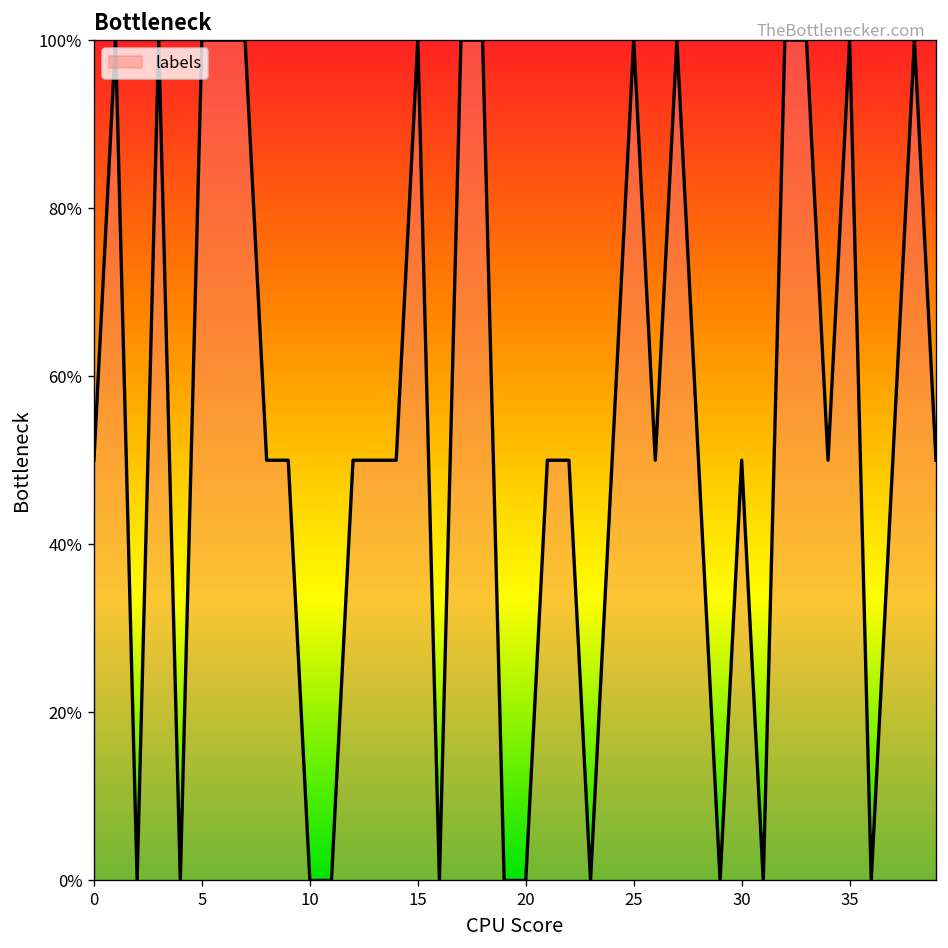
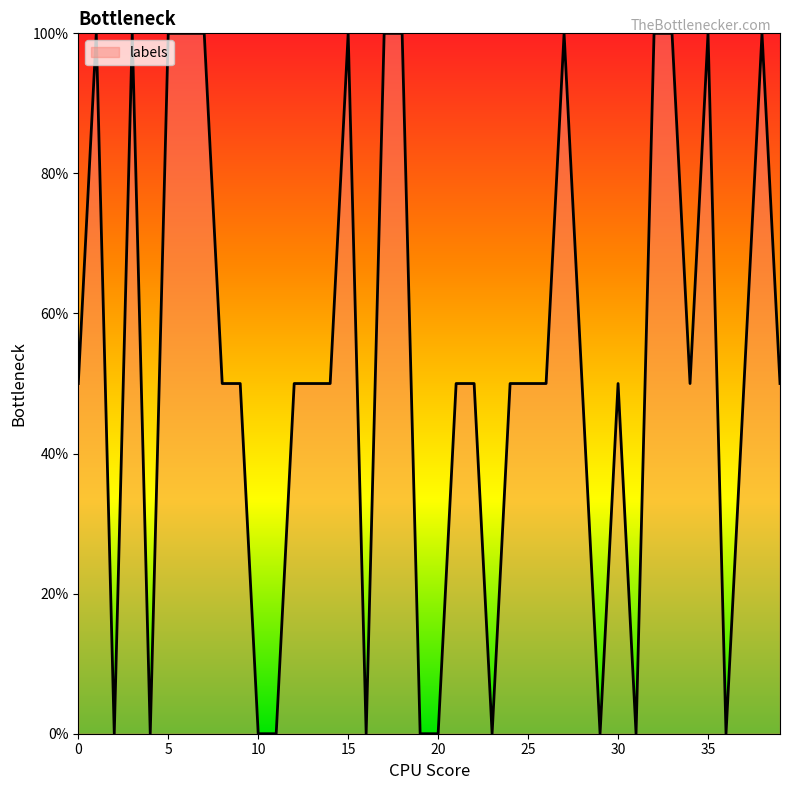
25: 100% -> 50%
